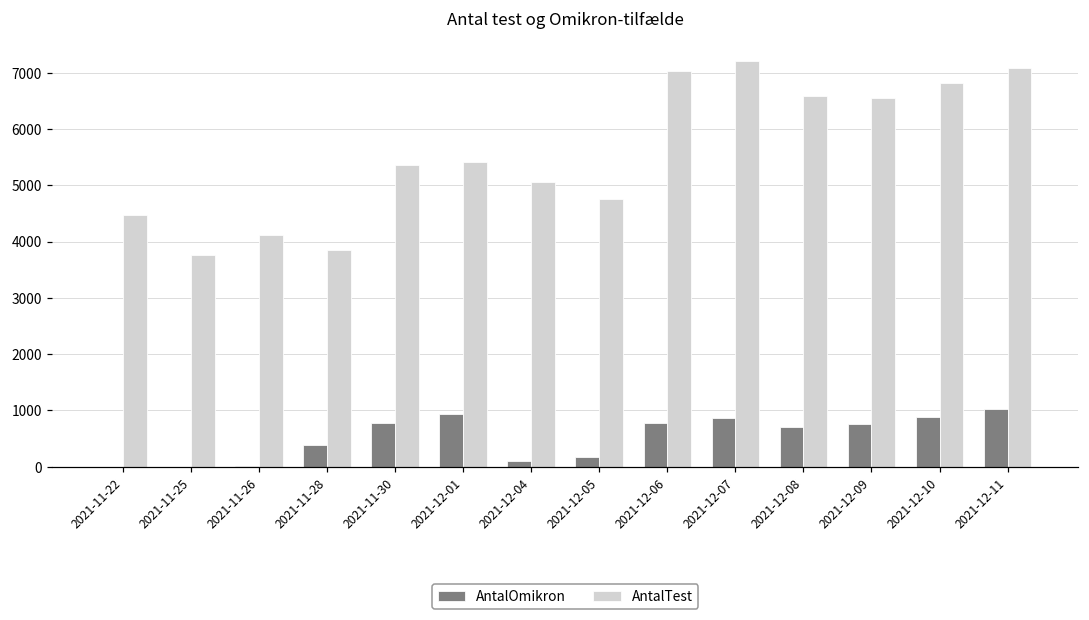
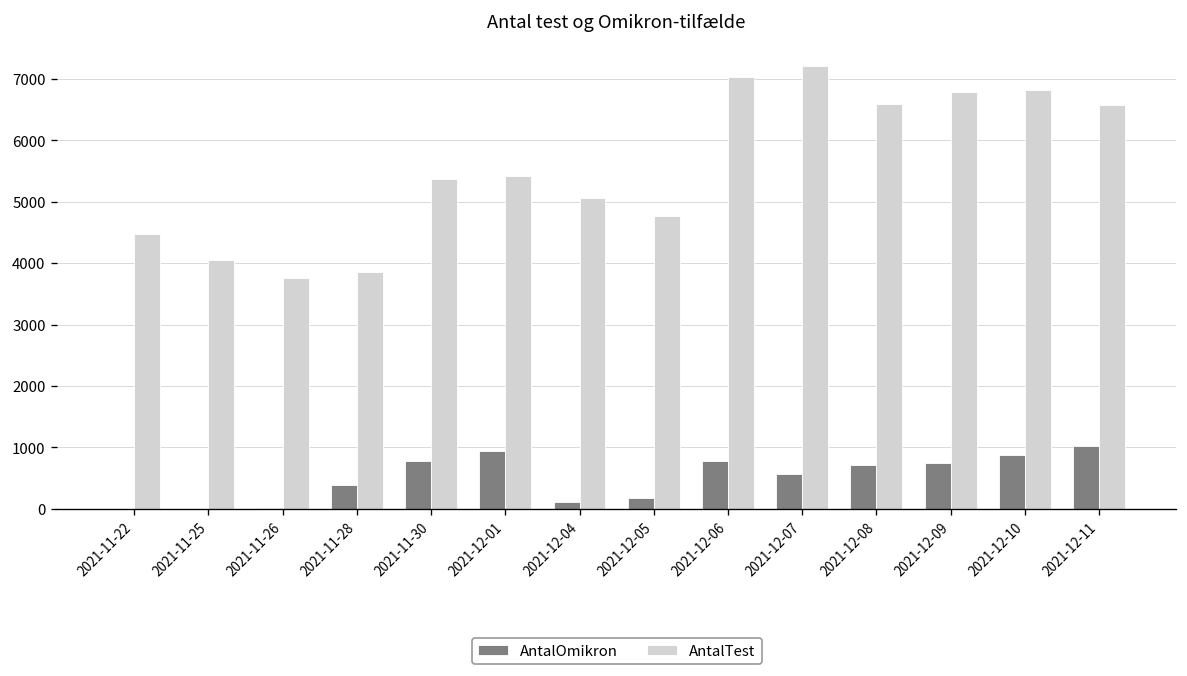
AntalTest, 2021-11-25: 3800 -> 4100
AntalTest, 2021-11-26: 4100 -> 3800
AntalOmikron, 2021-12-07: 900 -> 600
AntalTest, 2021-12-09: 6600 -> 6800
AntalTest, 2021-12-11: 7100 -> 6600
